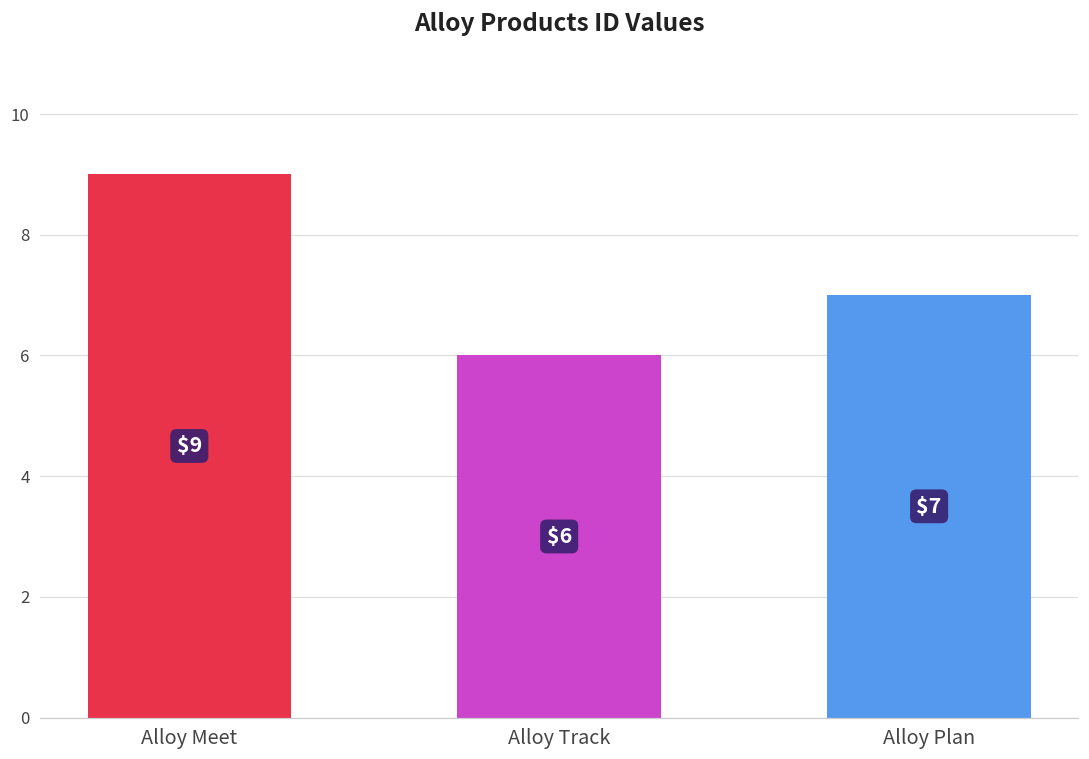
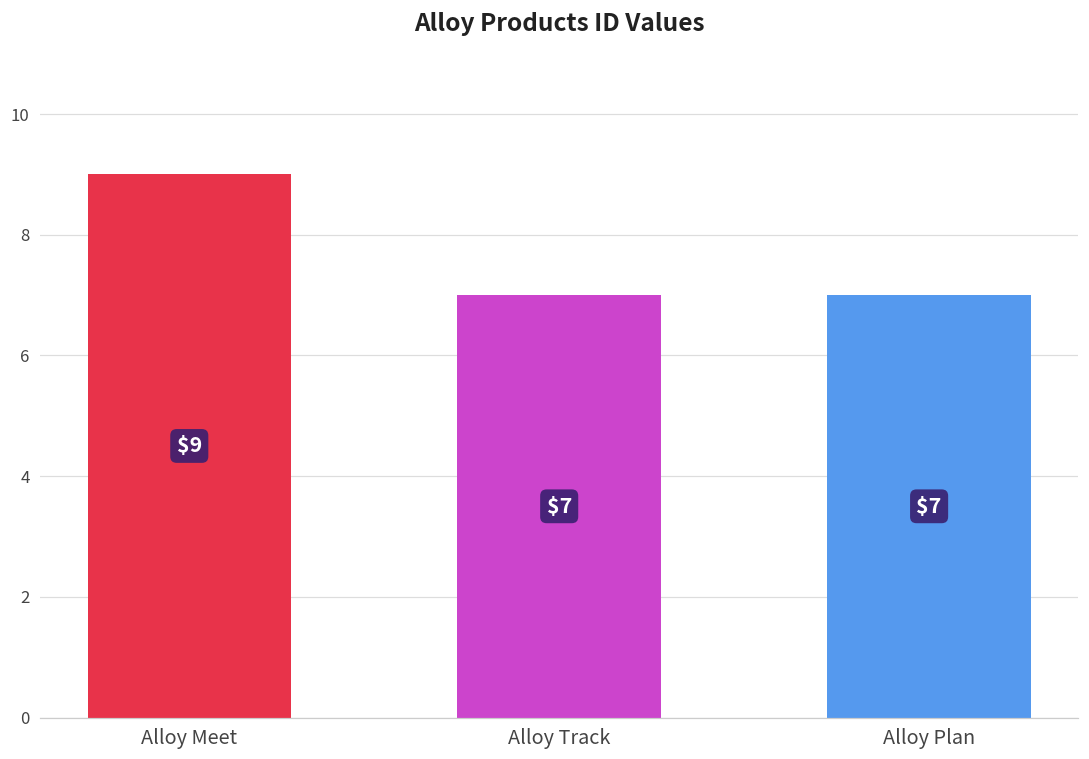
Alloy Track: $6 -> $7
